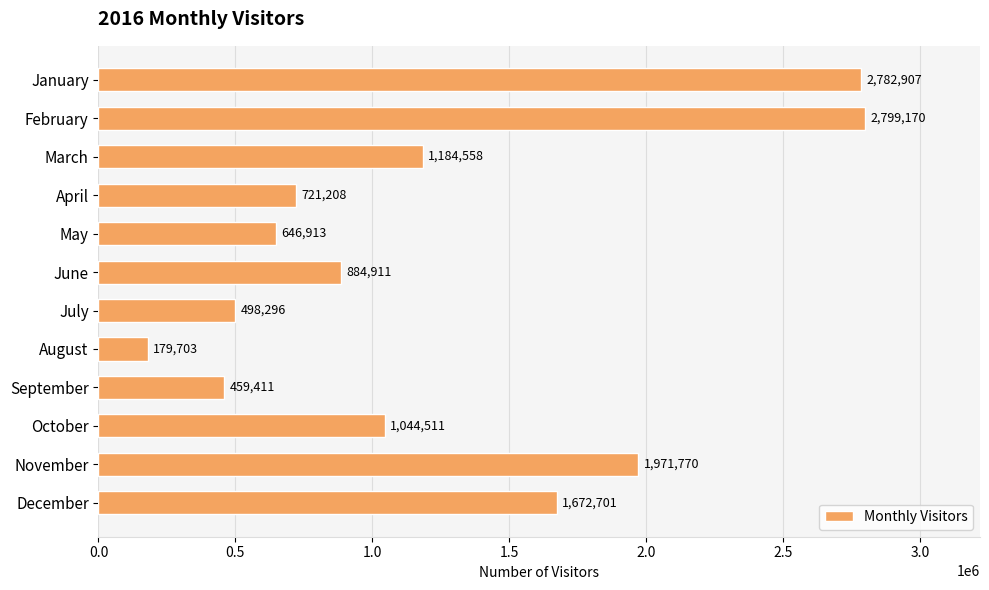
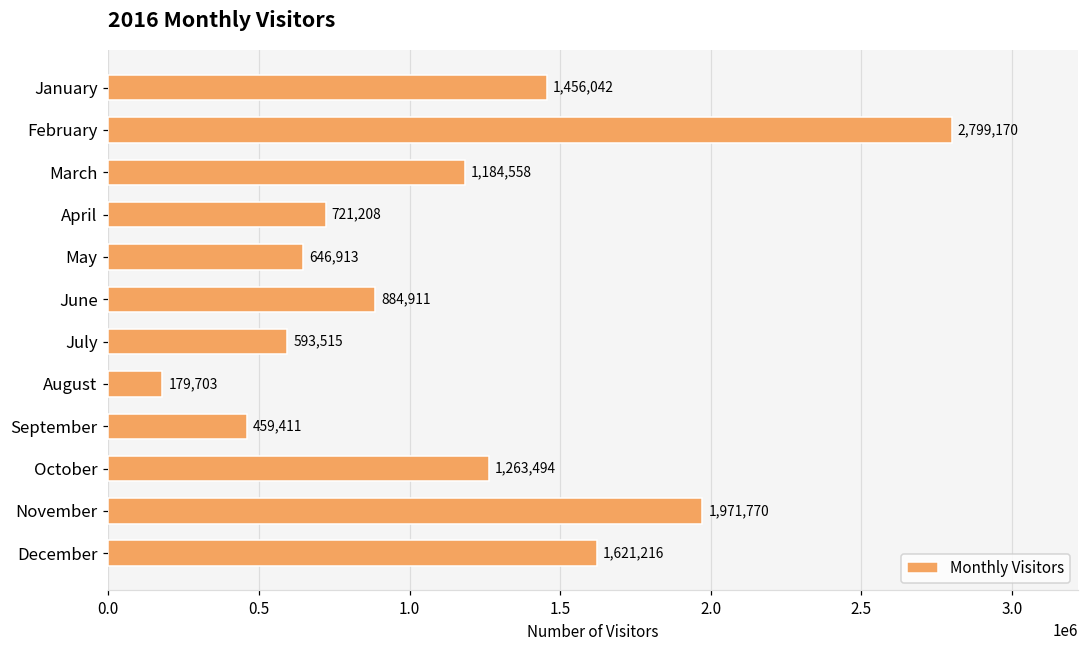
January: 2,782,907 -> 1,456,042
July: 498,296 -> 593,515
October: 1,044,511 -> 1,263,494
December: 1,672,701 -> 1,621,216
